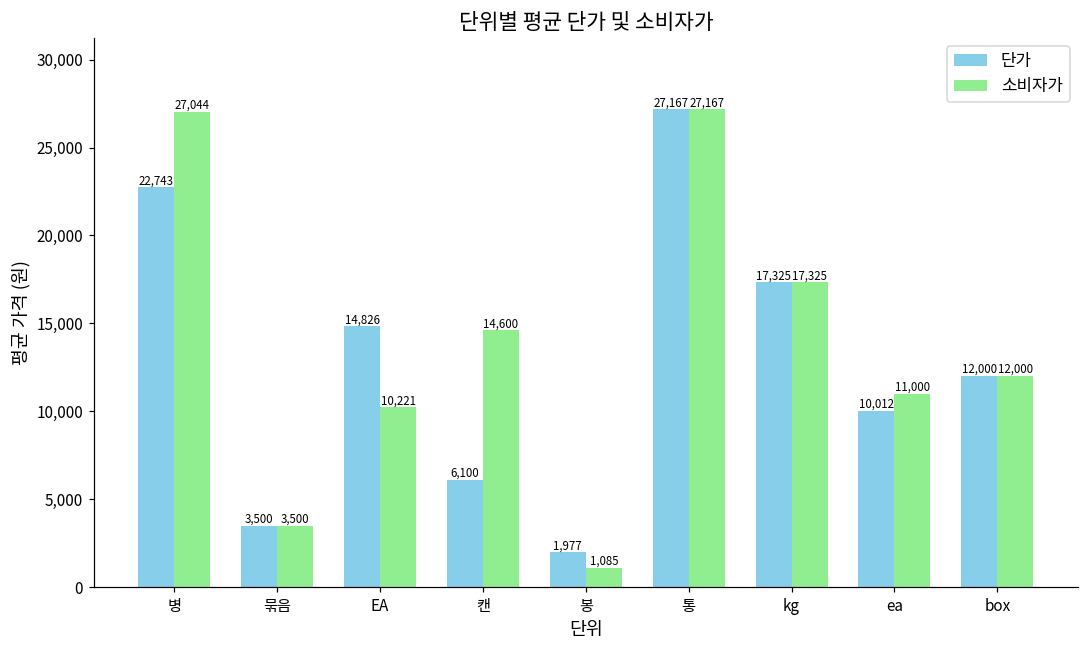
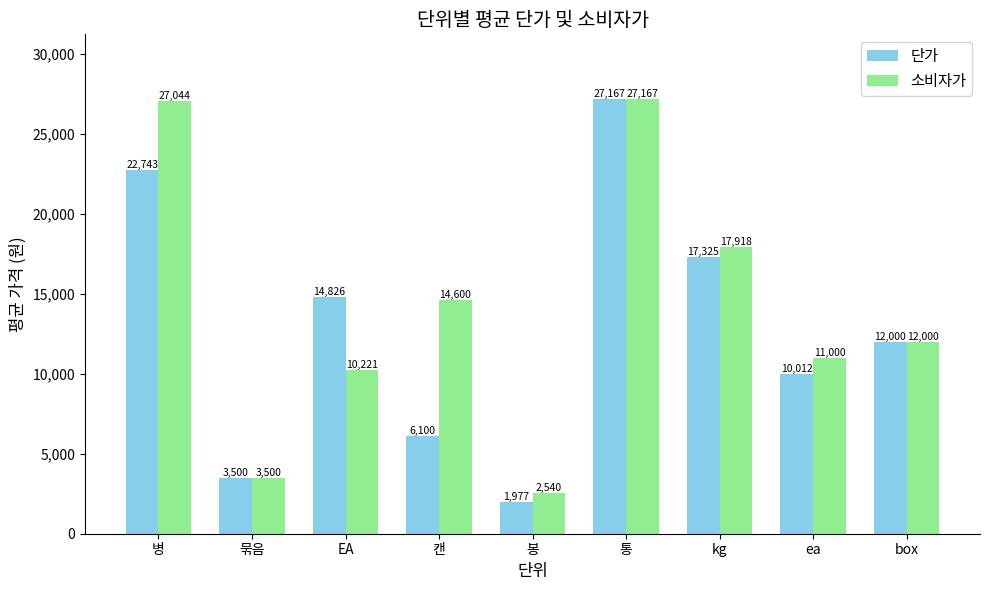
소비자가, 봉: 1,085 -> 2,540
소비자가, kg: 17,325 -> 17,918
